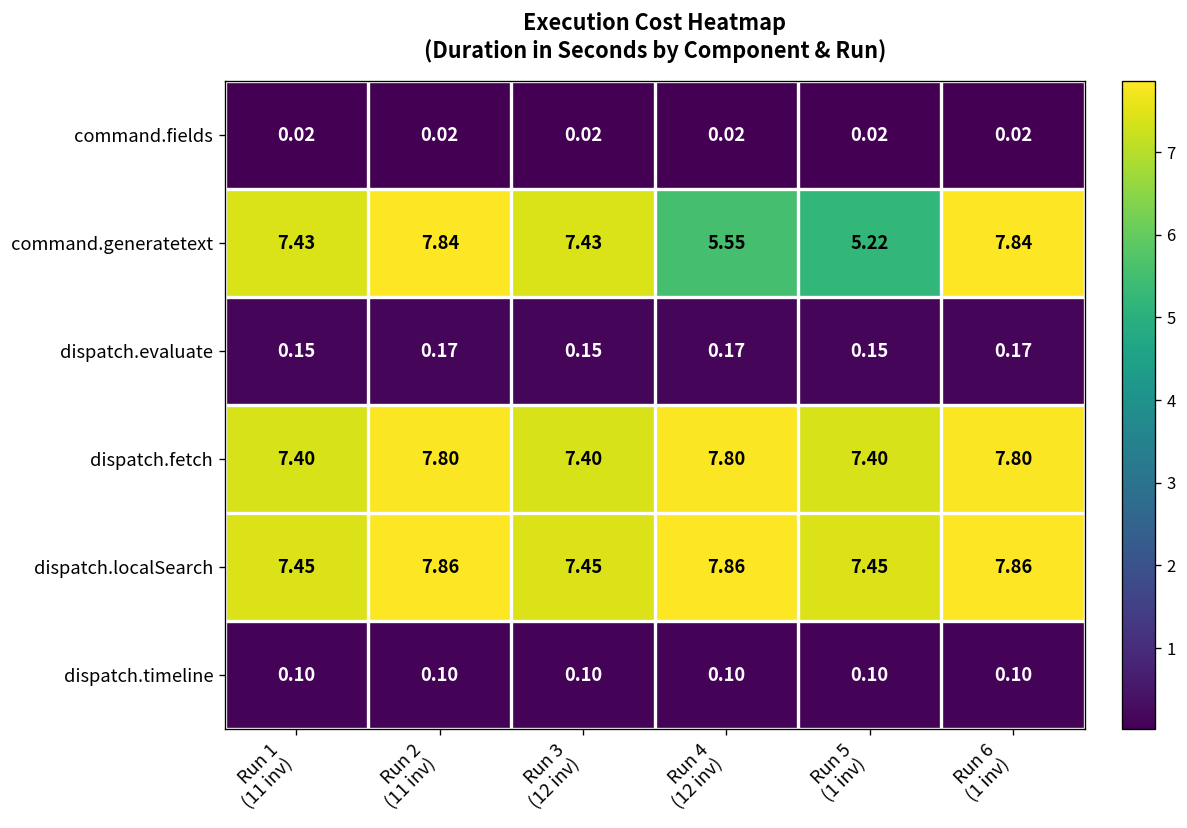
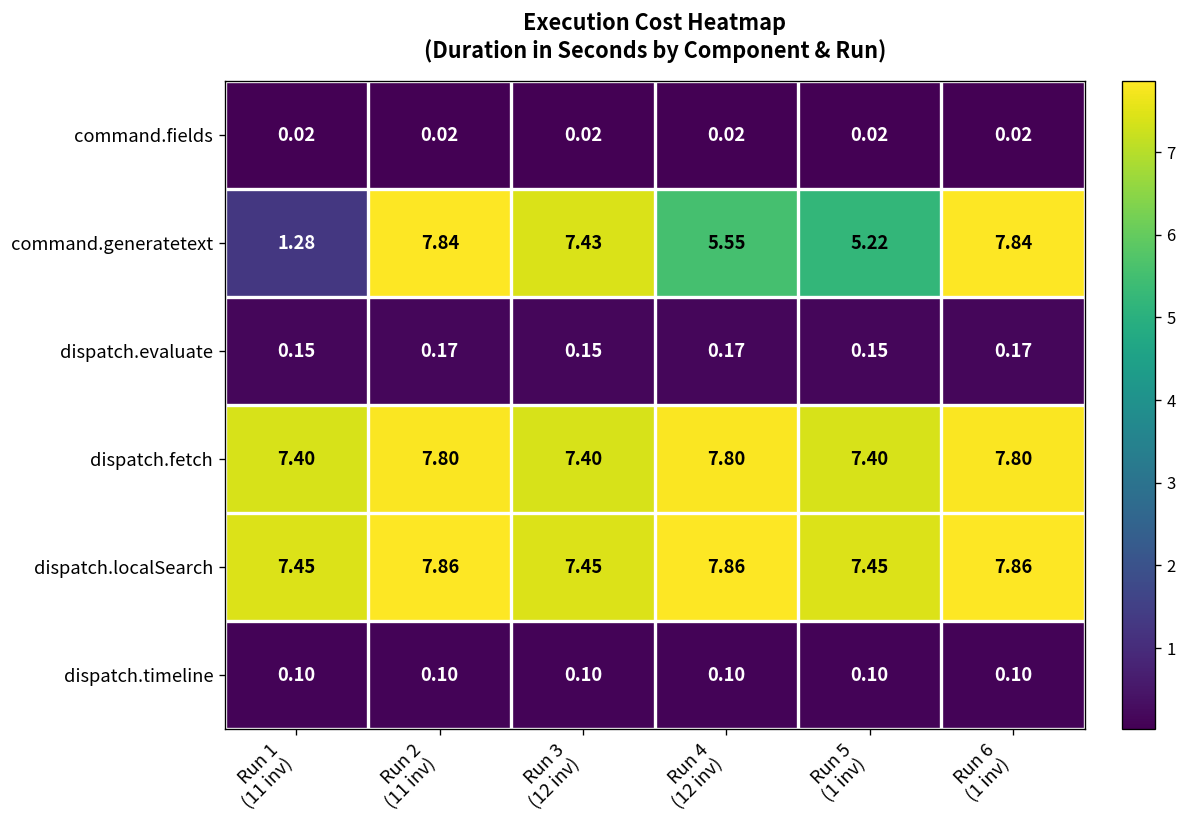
command.generatetext, Run 1 (11 inv): 7.43 -> 1.28
